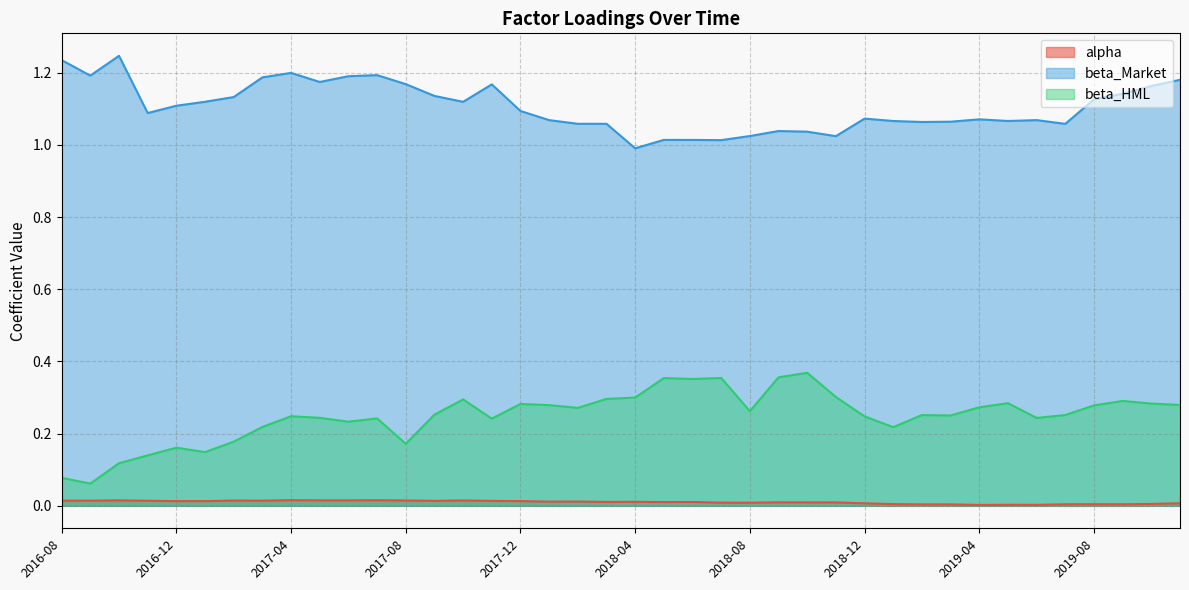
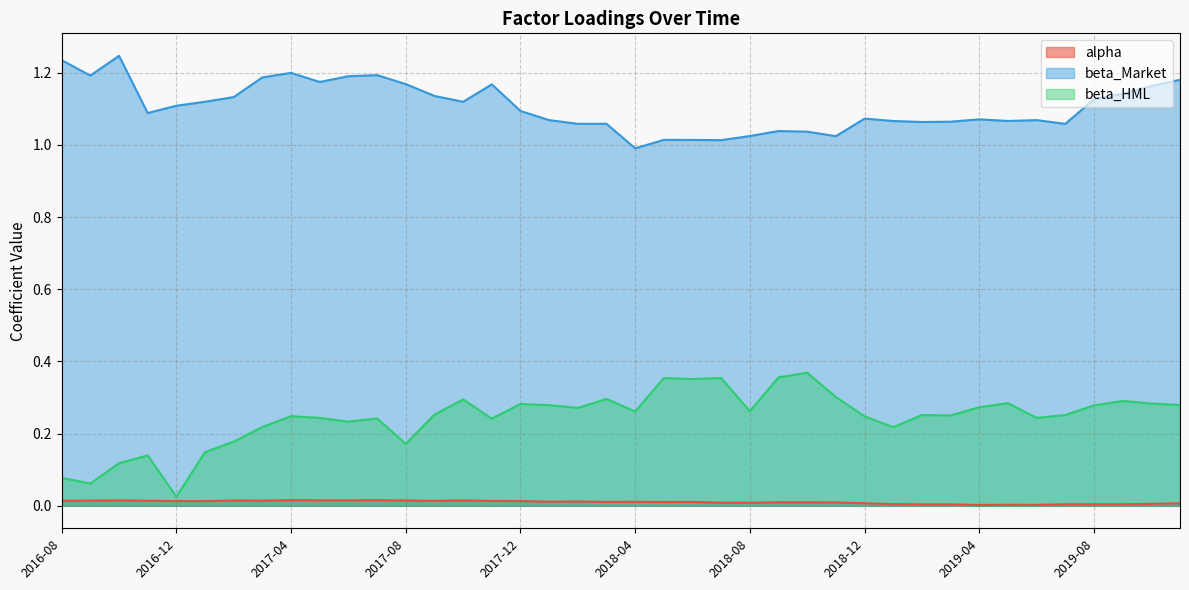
beta_HML, 2016-12: 0.16 -> 0.03
beta_HML, 2018-04: 0.30 -> 0.26
